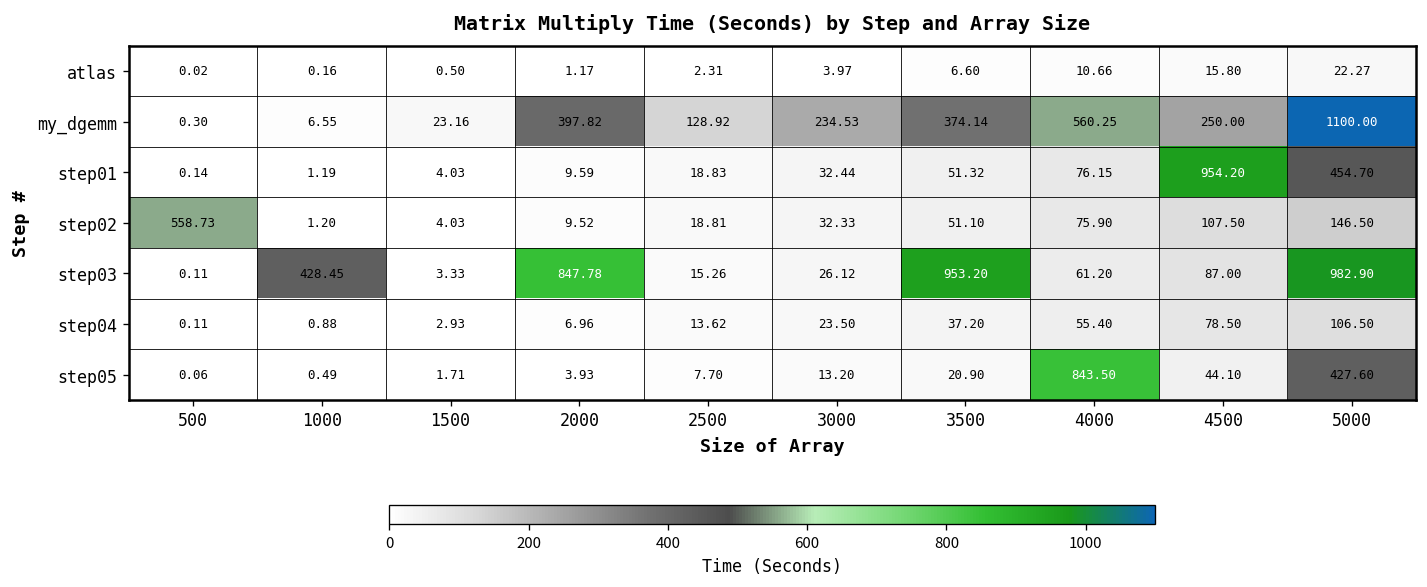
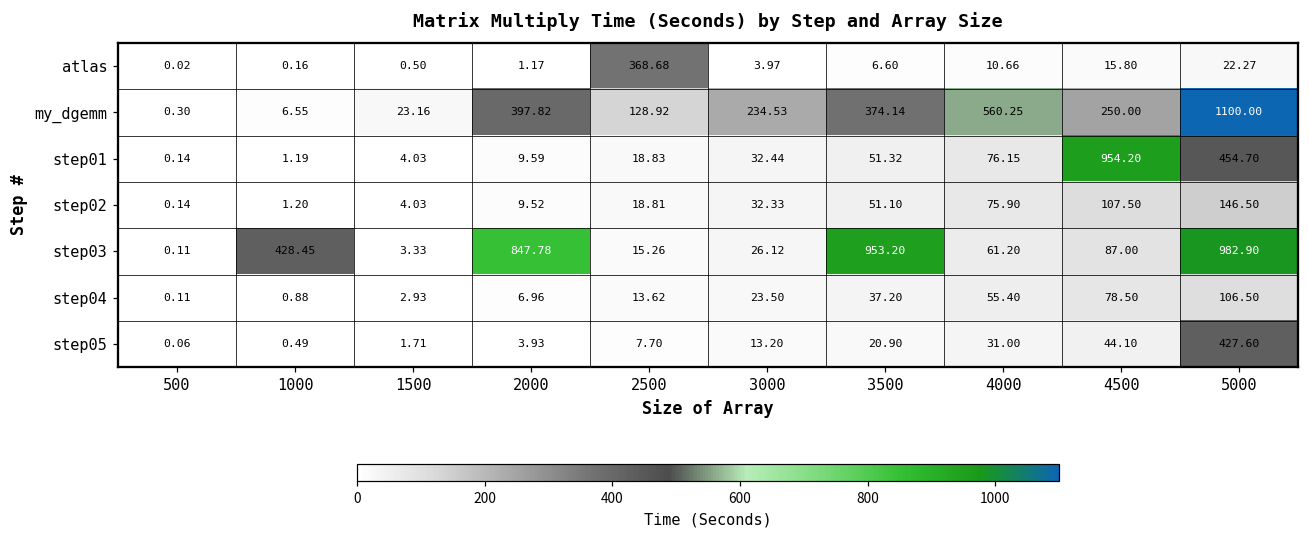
atlas, 2500: 2.31 -> 368.68
step02, 500: 558.73 -> 0.14
step05, 4000: 843.50 -> 31.00
